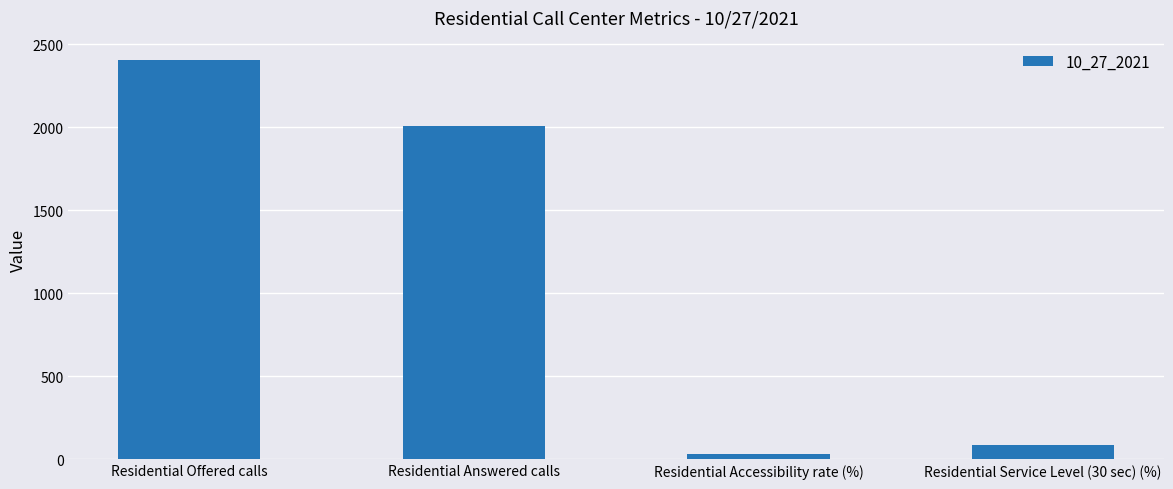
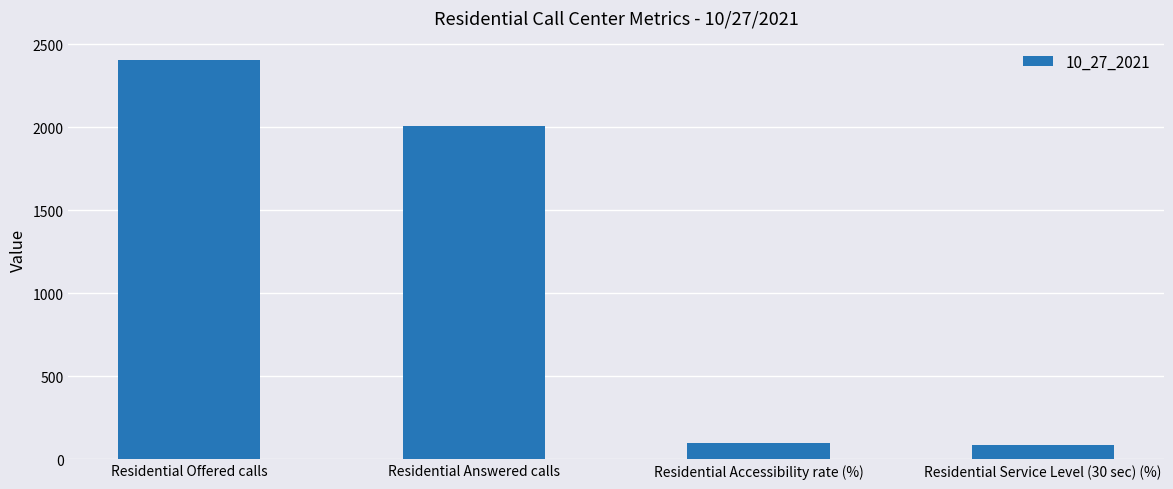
Residential Accessibility rate (%): 30 -> 100
